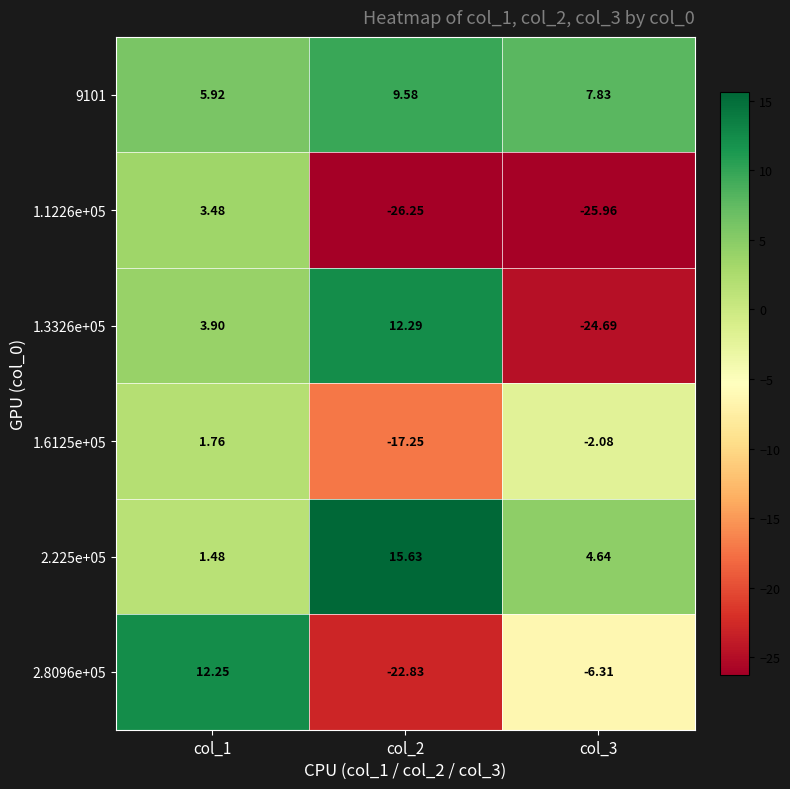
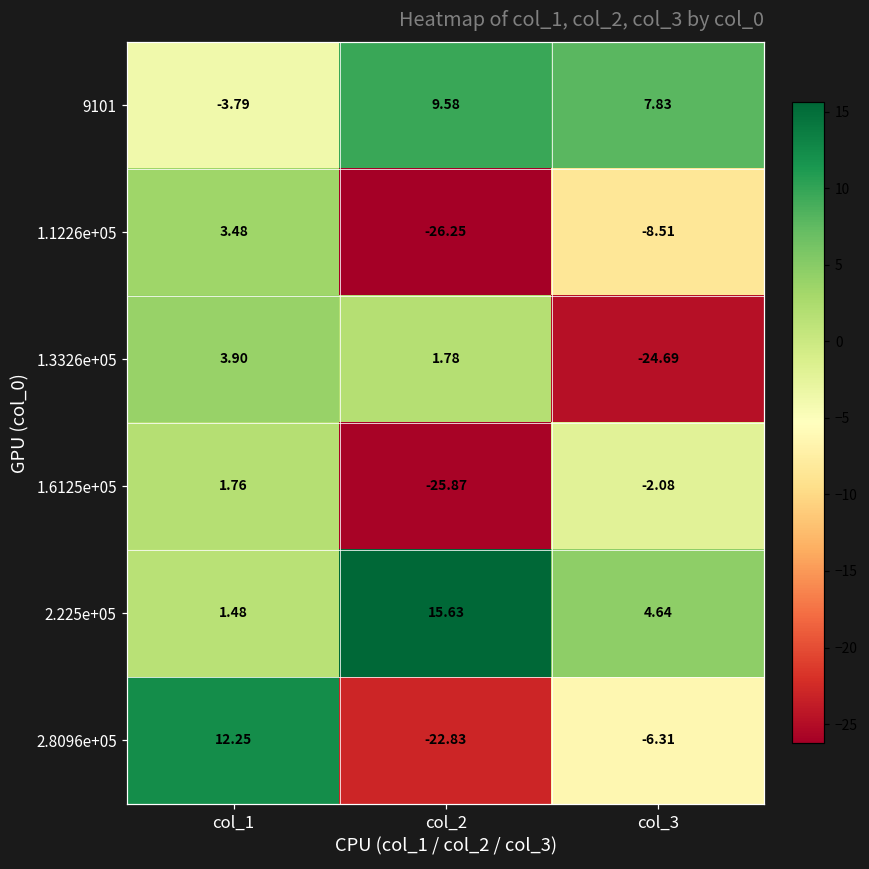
9101, col_1: 5.92 -> -3.79
1.1226e+05, col_3: -25.96 -> -8.51
1.3326e+05, col_2: 12.29 -> 1.78
1.6125e+05, col_2: -17.25 -> -25.87
